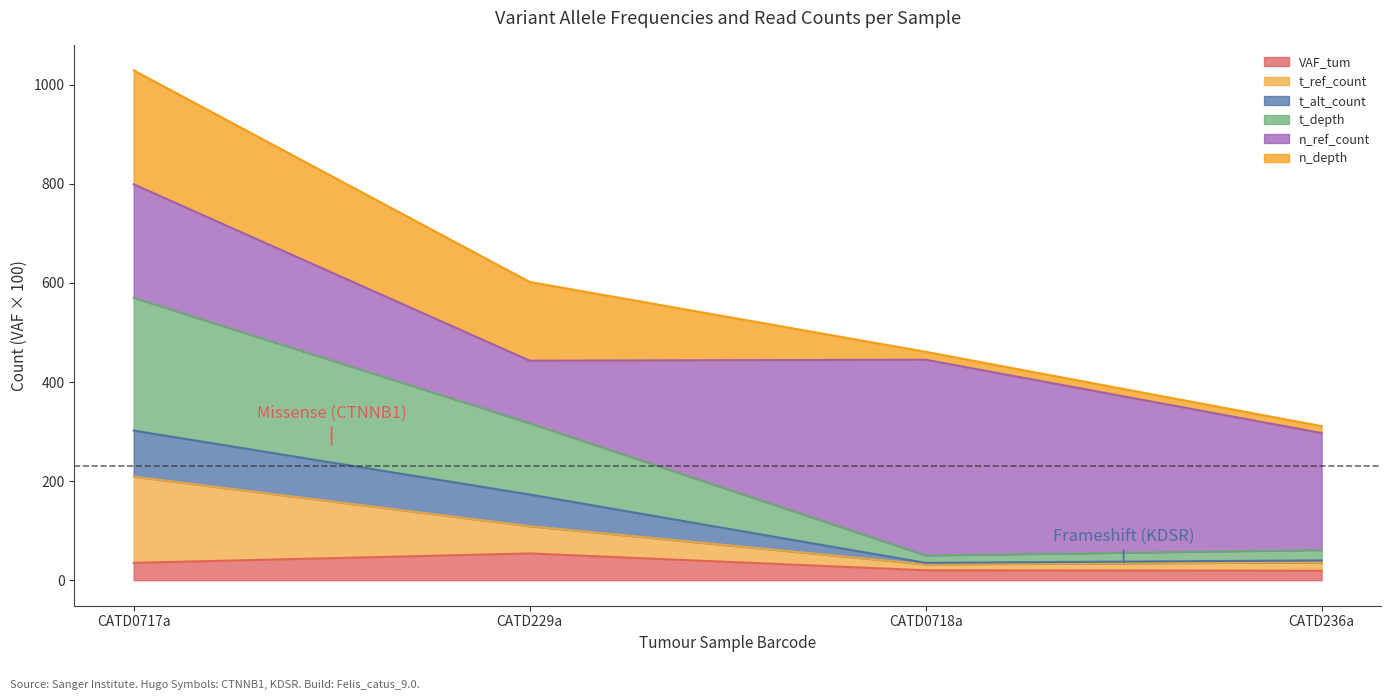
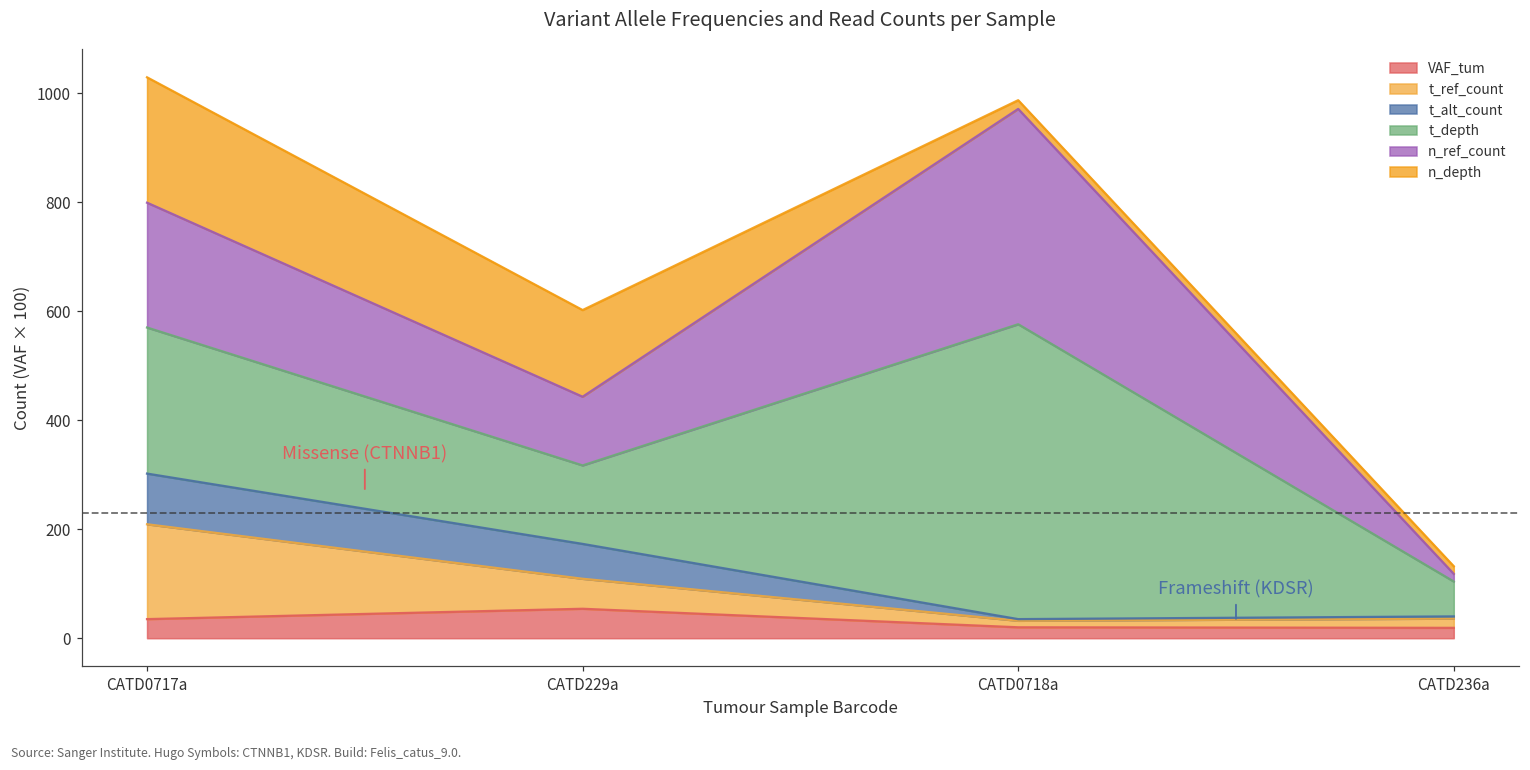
t_depth, CATD0718a: 20 -> 540
t_depth, CATD236a: 20 -> 60
n_ref_count, CATD236a: 240 -> 10
